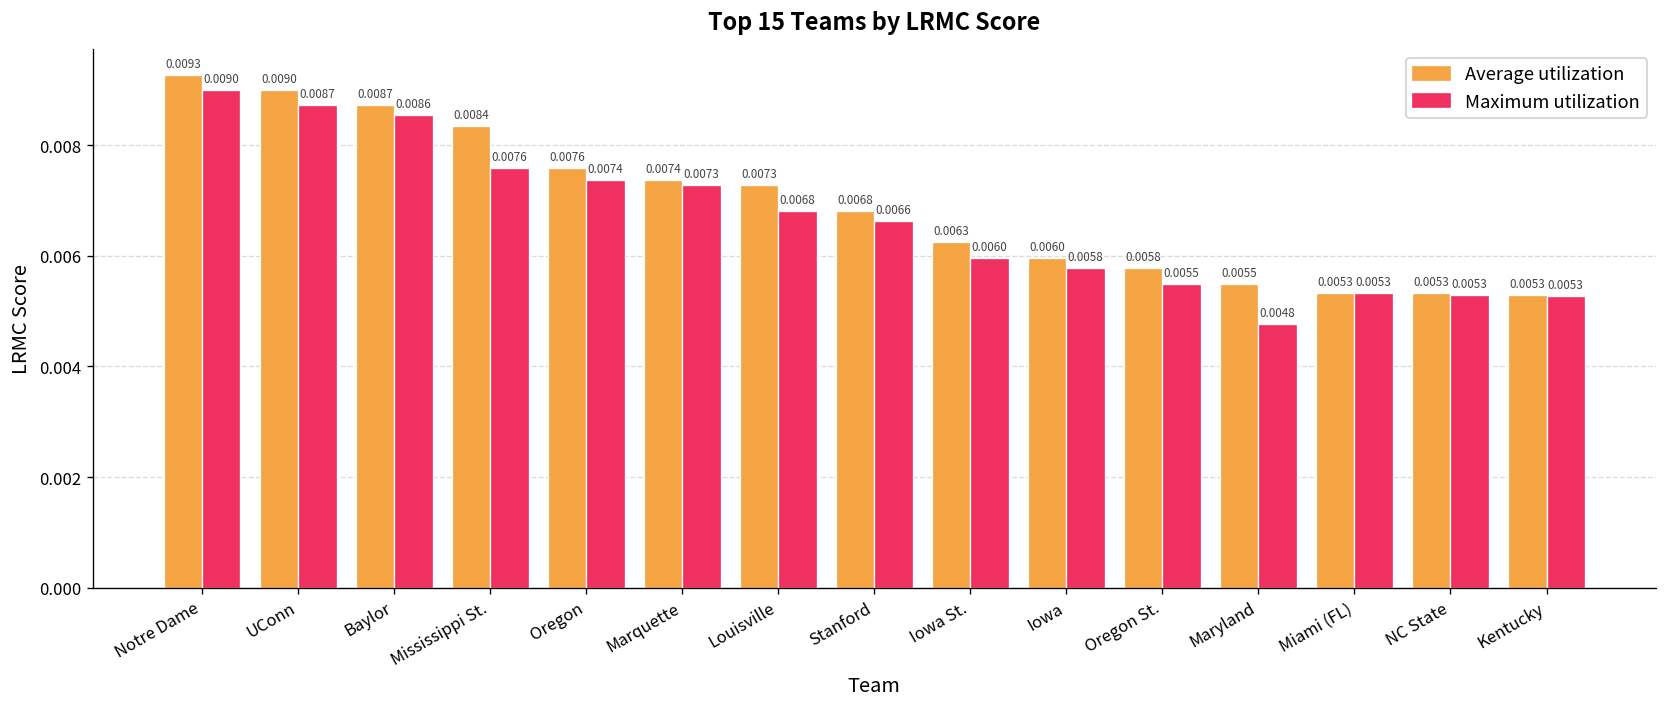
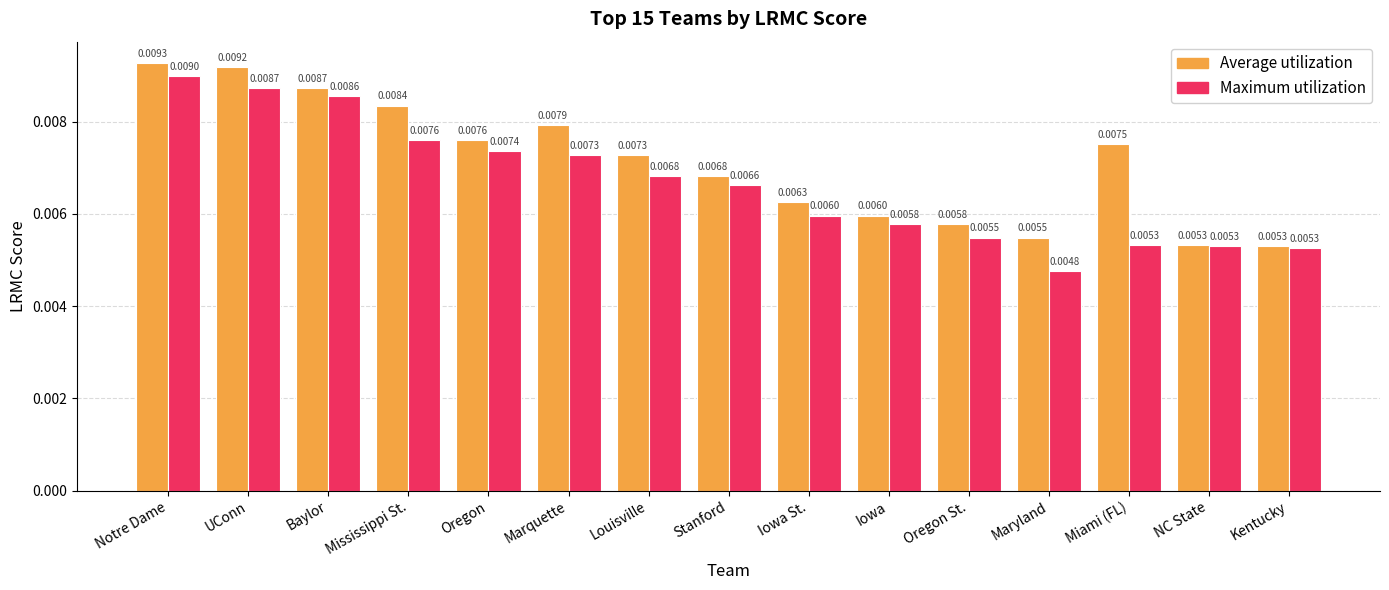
Average utilization, UConn: 0.0090 -> 0.0092
Average utilization, Marquette: 0.0074 -> 0.0079
Average utilization, Miami (FL): 0.0053 -> 0.0075
